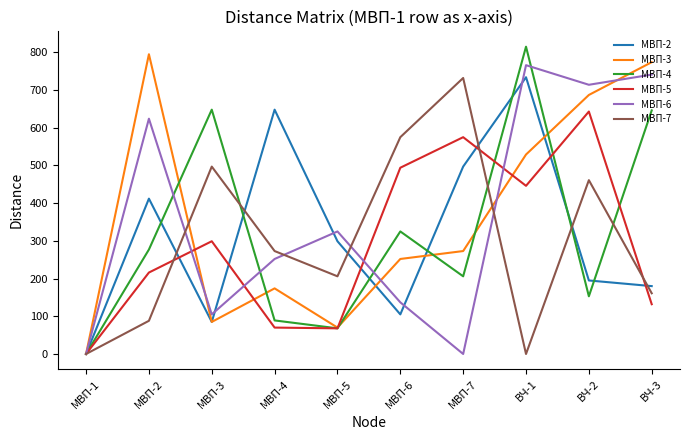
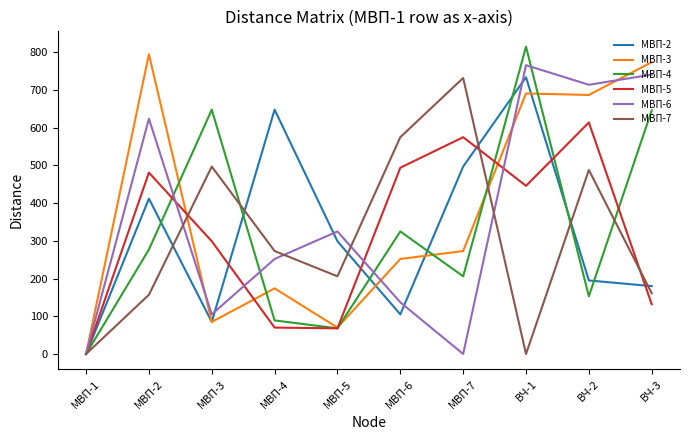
МВП-5, МВП-2: 220 -> 480
МВП-7, МВП-2: 90 -> 160
МВП-3, ВЧ-1: 530 -> 690
МВП-5, ВЧ-2: 640 -> 610
МВП-7, ВЧ-2: 460 -> 490
